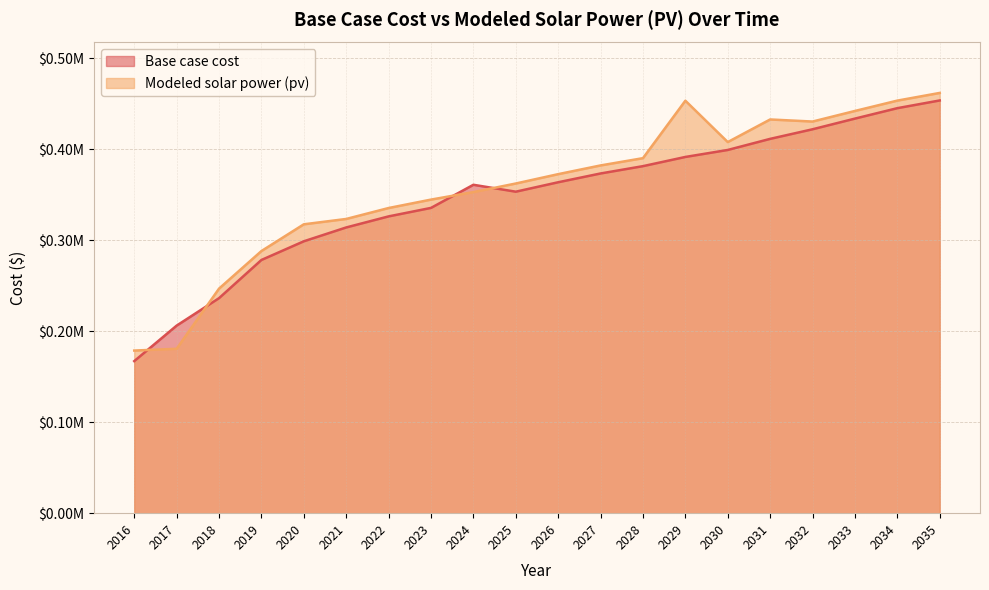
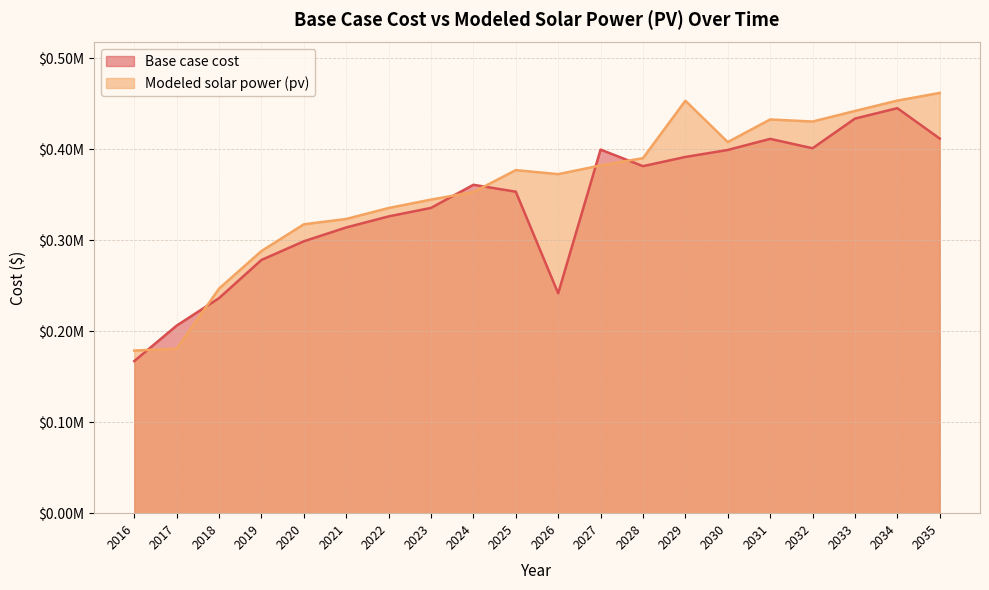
Modeled solar power (pv), 2025: $360000 -> $380000
Base case cost, 2026: $360000 -> $240000
Base case cost, 2027: $370000 -> $400000
Base case cost, 2032: $420000 -> $400000
Base case cost, 2035: $450000 -> $410000
